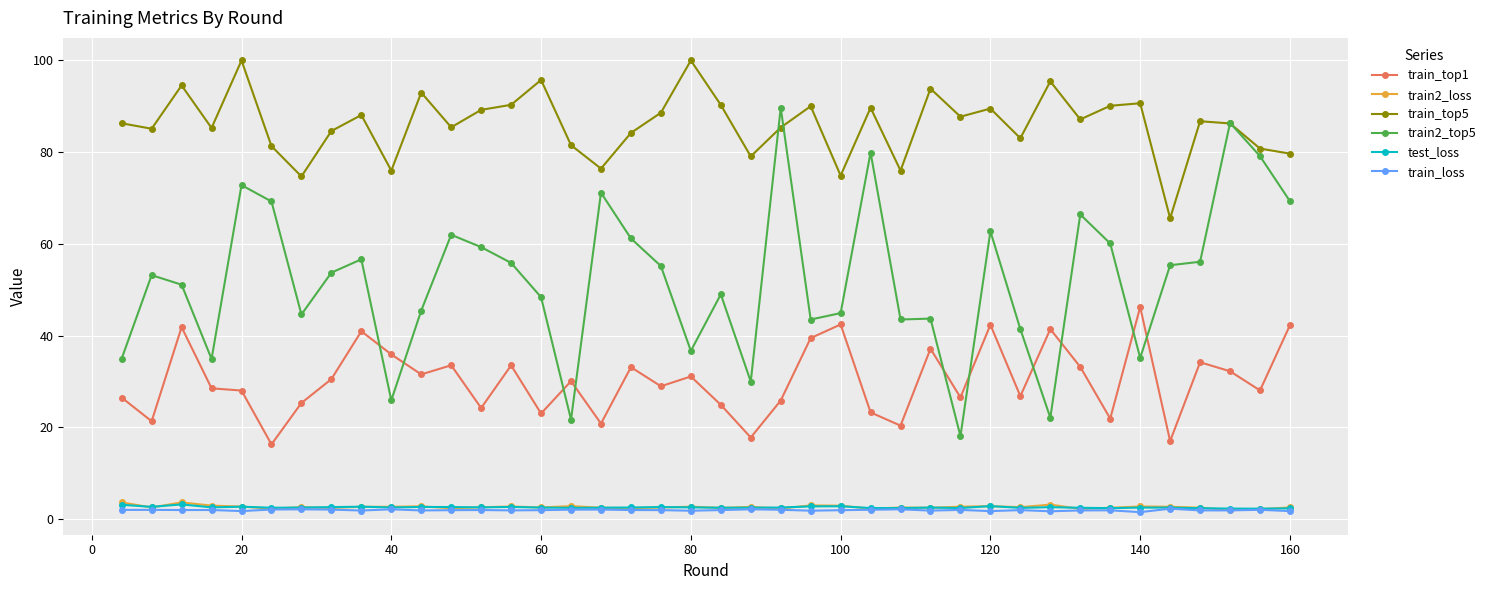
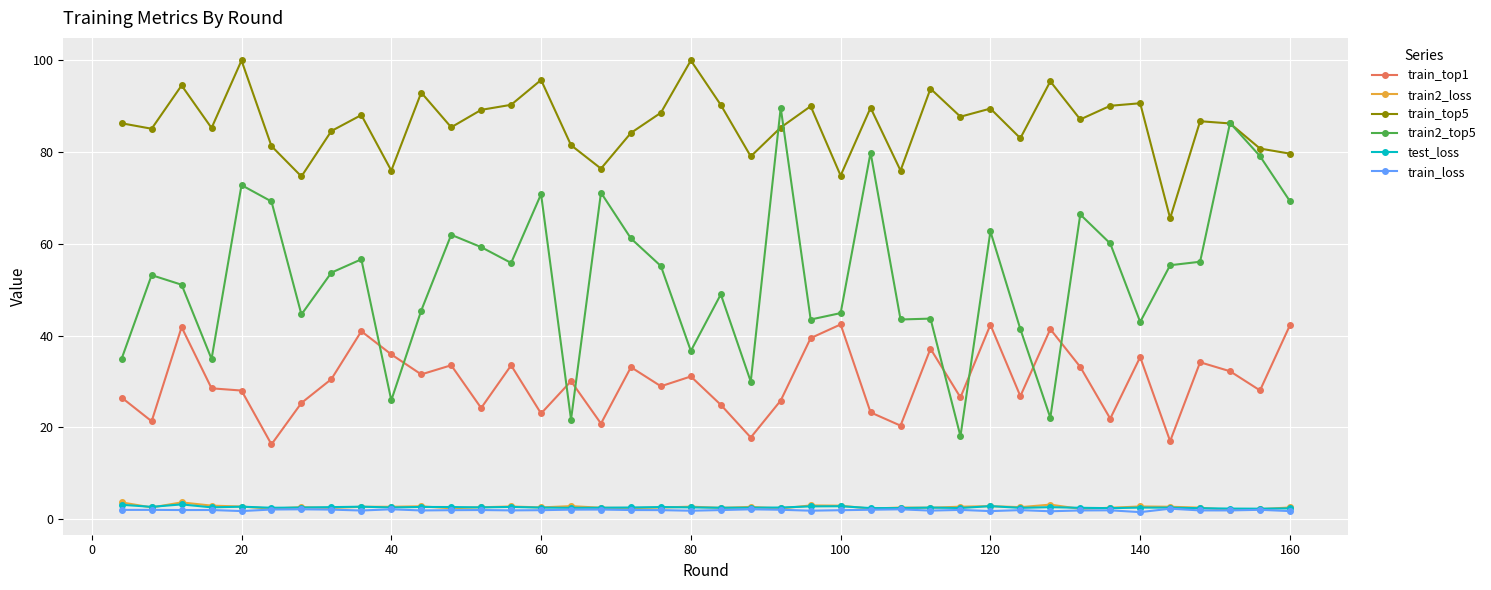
train2_top5, 60: 48 -> 71
train_top1, 140: 46 -> 35
train2_top5, 140: 35 -> 43
